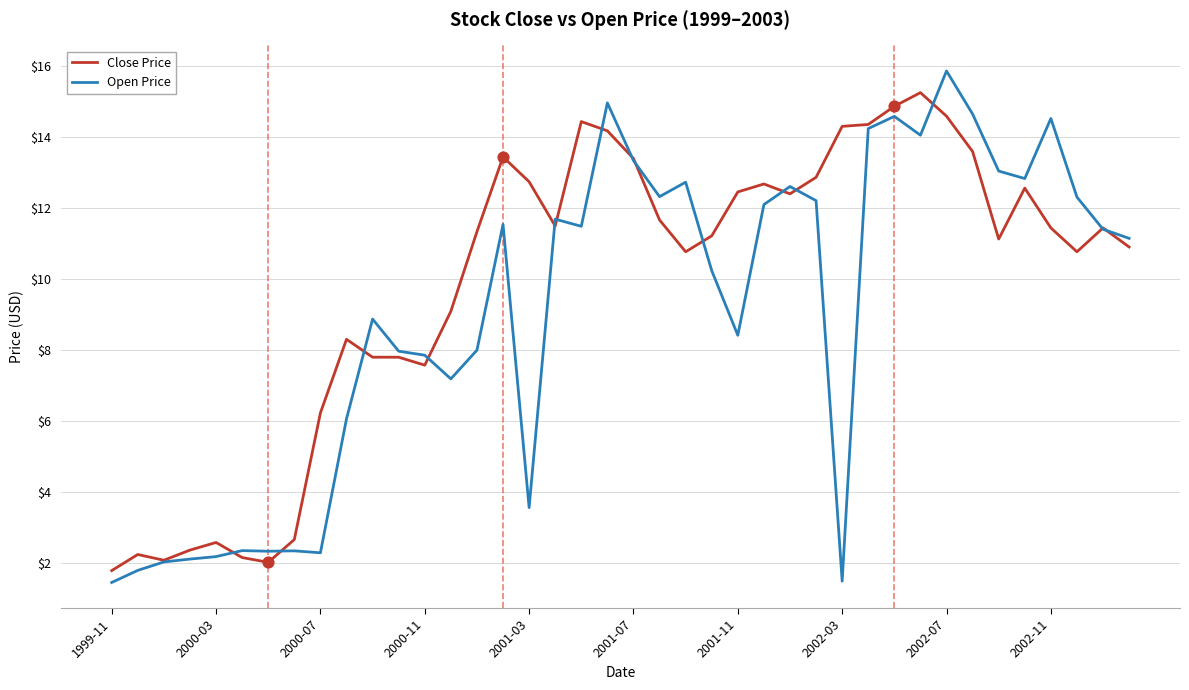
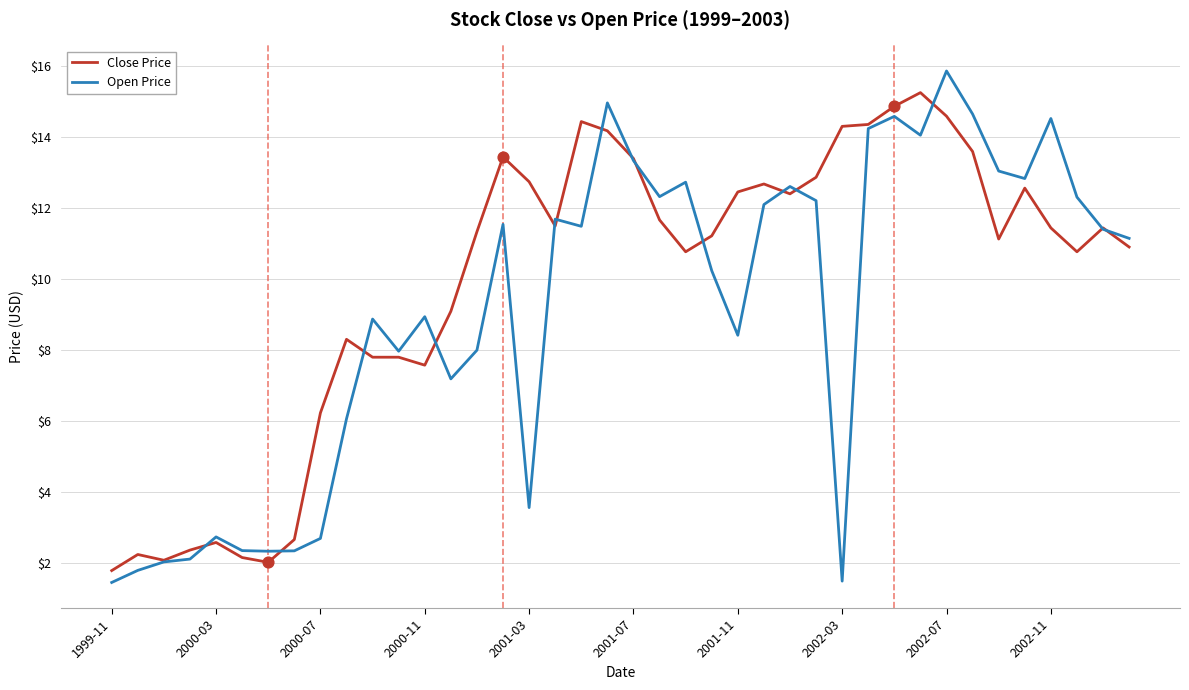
Open Price, 2000-03: $2.2 -> $2.7
Open Price, 2000-07: $2.3 -> $2.7
Open Price, 2000-11: $7.8 -> $8.9
